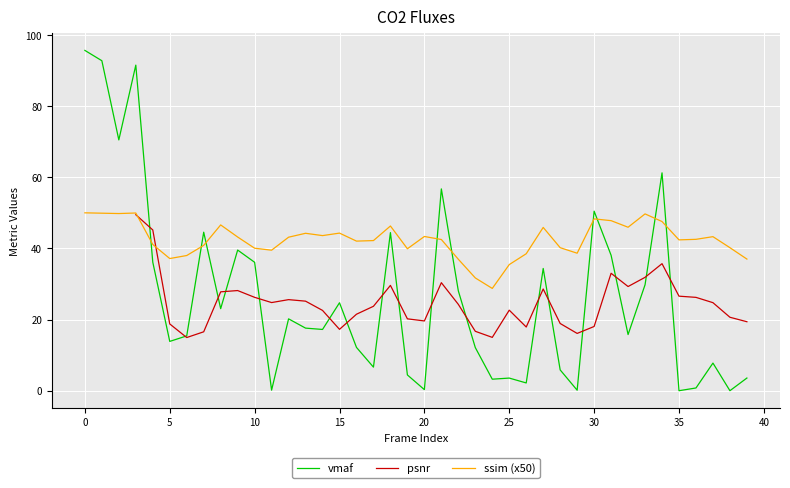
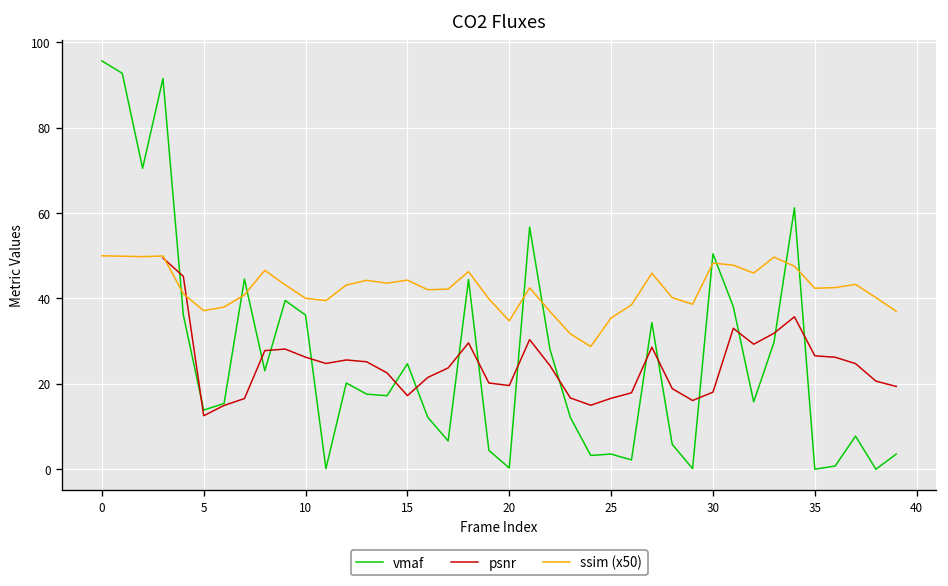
psnr, 5: 19 -> 13
ssim (x50), 20: 43 -> 35
psnr, 25: 23 -> 17
